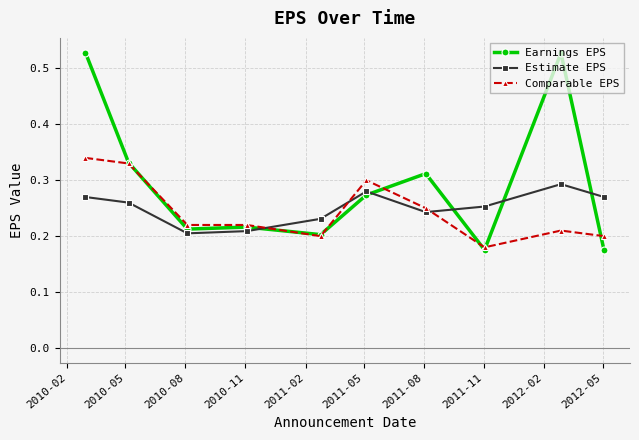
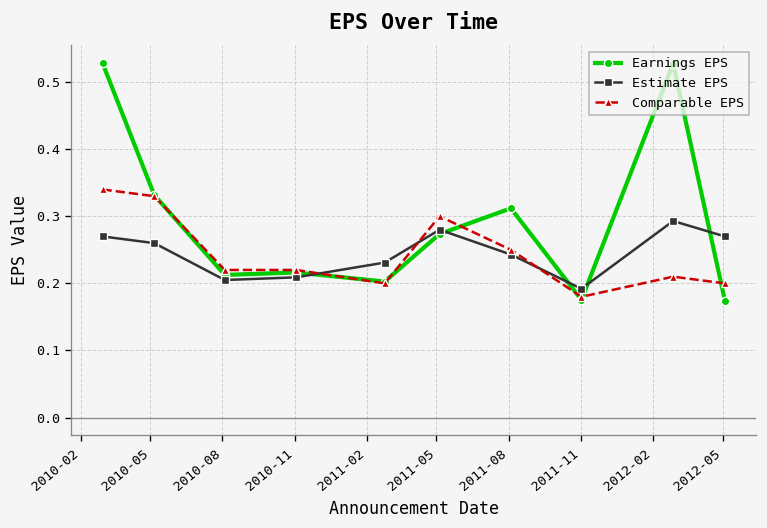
Estimate EPS, 2011-11: 0.25 -> 0.19
